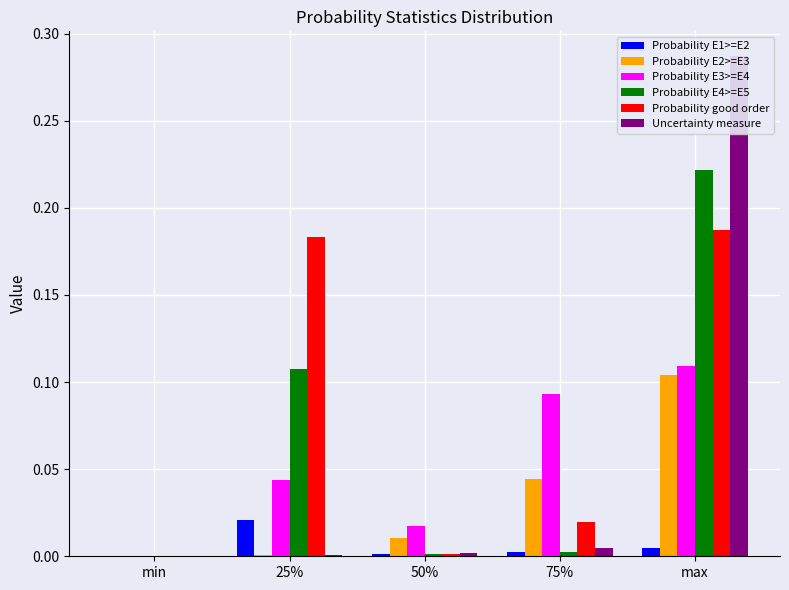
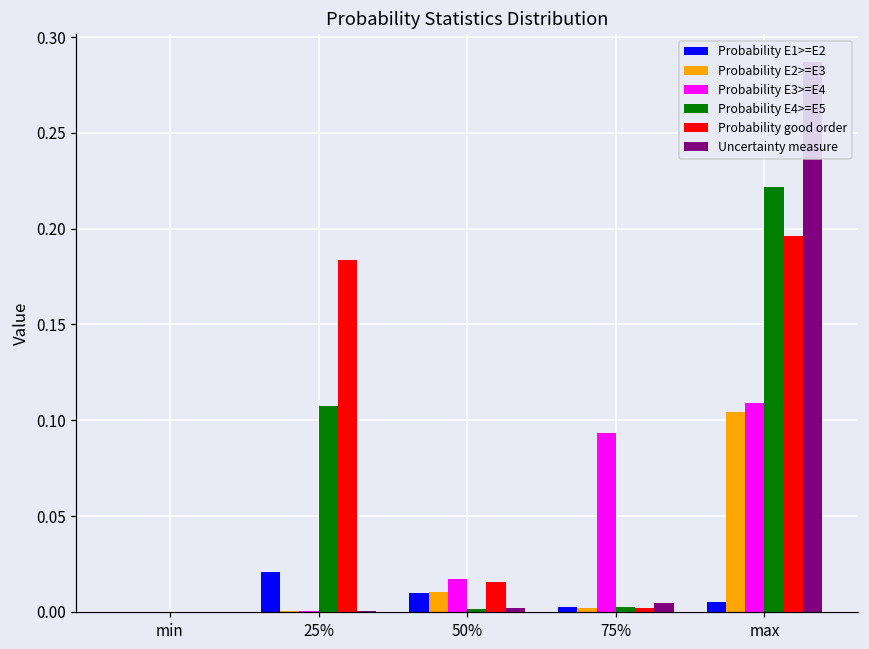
Probability E3>=E4, 25%: 0.044 -> 0.001
Probability E1>=E2, 50%: 0.001 -> 0.010
Probability good order, 50%: 0.001 -> 0.015
Probability E2>=E3, 75%: 0.044 -> 0.002
Probability good order, 75%: 0.019 -> 0.002
Probability good order, max: 0.187 -> 0.196
